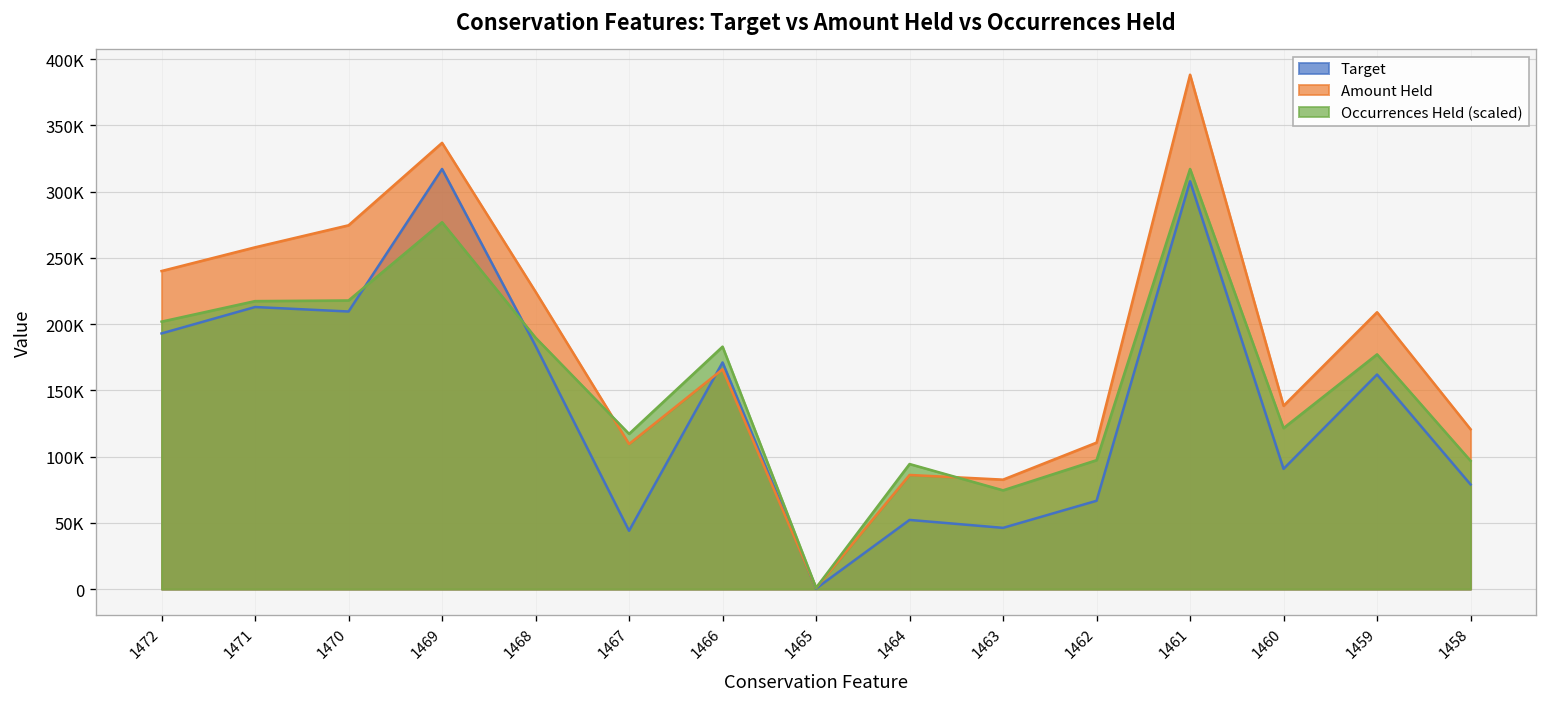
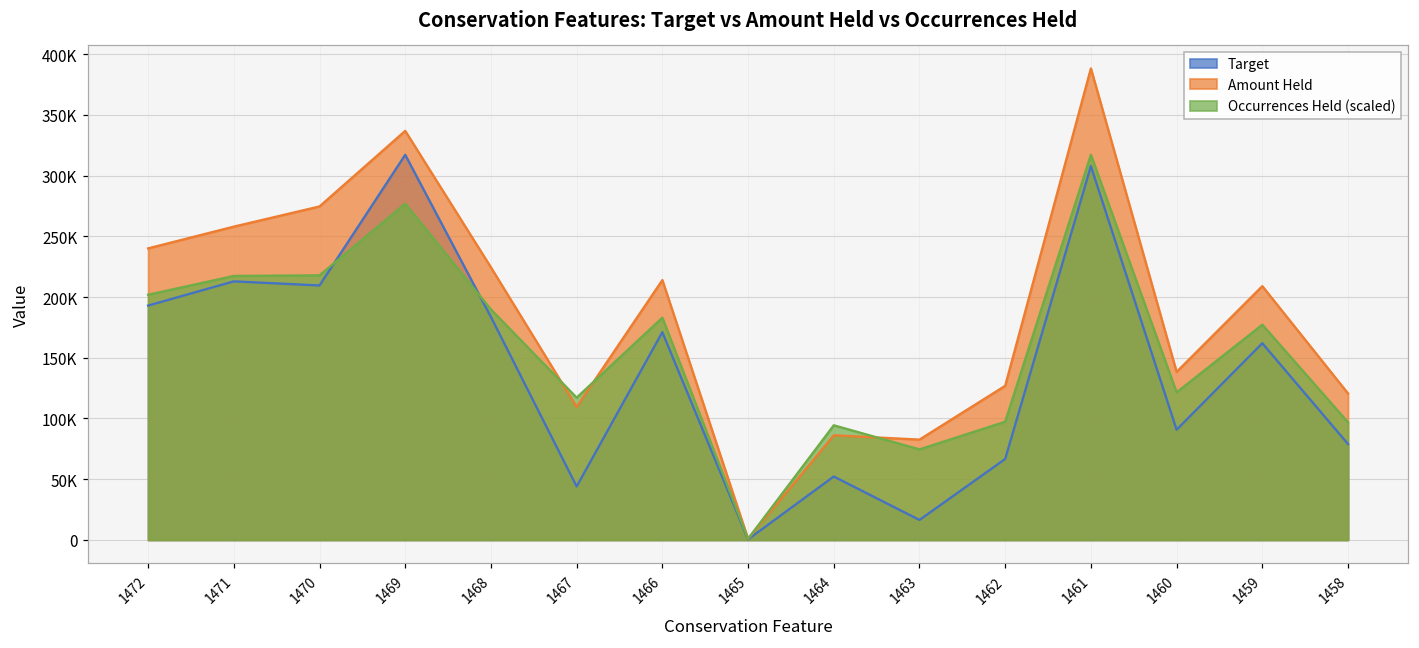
Amount Held, 1466: 166000 -> 214000
Target, 1463: 46000 -> 16000
Amount Held, 1462: 111000 -> 127000
